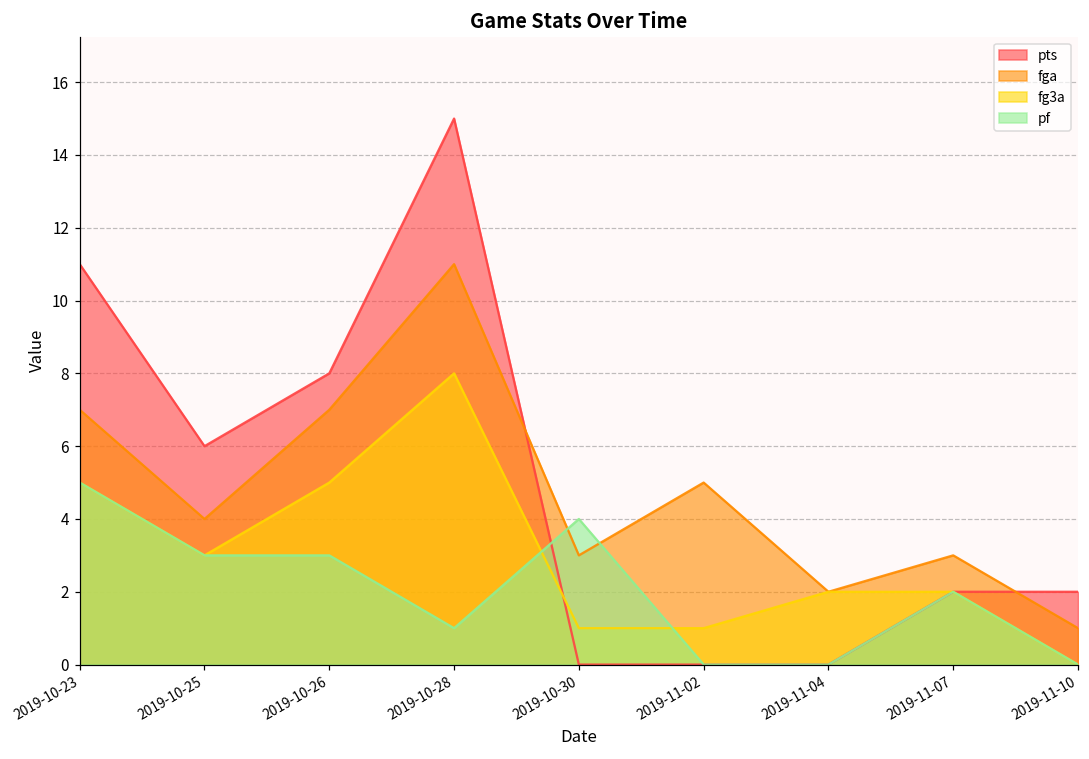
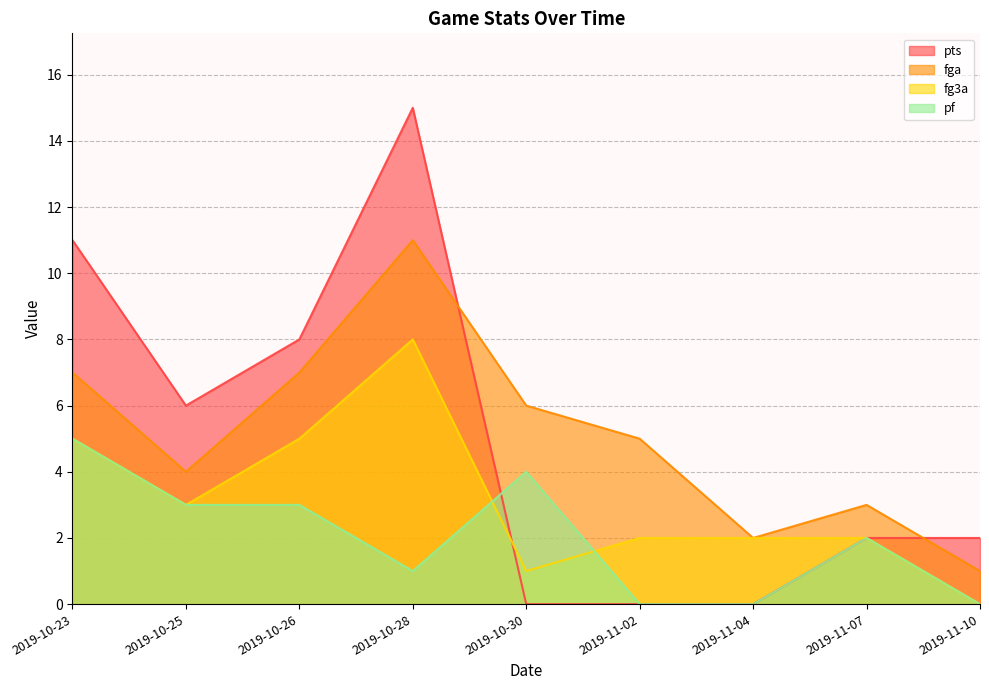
fga, 2019-10-30: 3 -> 6
fg3a, 2019-11-02: 1 -> 2
